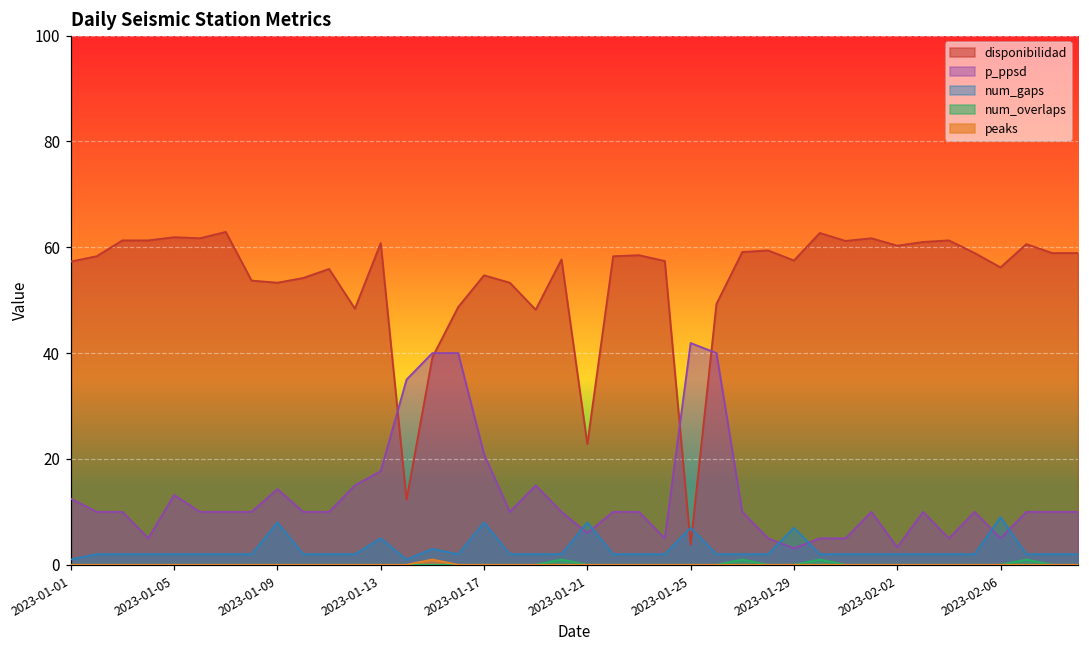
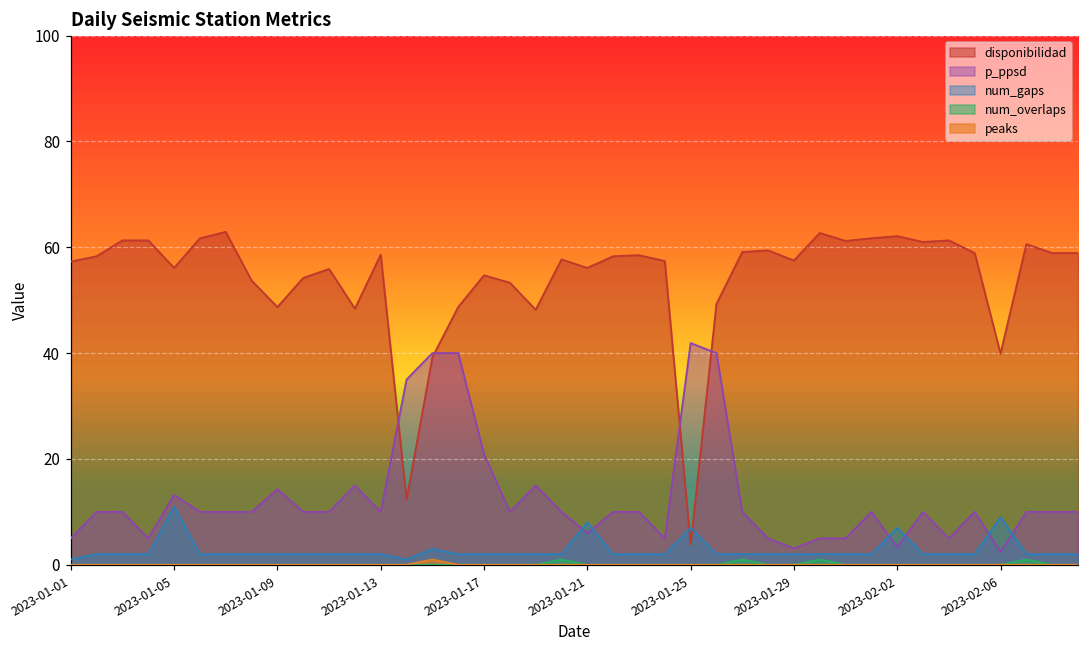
p_ppsd, 2023-01-01: 13 -> 5
disponibilidad, 2023-01-05: 62 -> 56
num_gaps, 2023-01-05: 2 -> 11
disponibilidad, 2023-01-09: 53 -> 49
num_gaps, 2023-01-09: 8 -> 2
disponibilidad, 2023-01-13: 61 -> 59
p_ppsd, 2023-01-13: 18 -> 10
num_gaps, 2023-01-13: 5 -> 2
num_gaps, 2023-01-17: 8 -> 2
disponibilidad, 2023-01-21: 23 -> 56
num_gaps, 2023-01-29: 7 -> 2
disponibilidad, 2023-02-02: 60 -> 62
num_gaps, 2023-02-02: 2 -> 7
disponibilidad, 2023-02-06: 56 -> 40
p_ppsd, 2023-02-06: 5 -> 2
